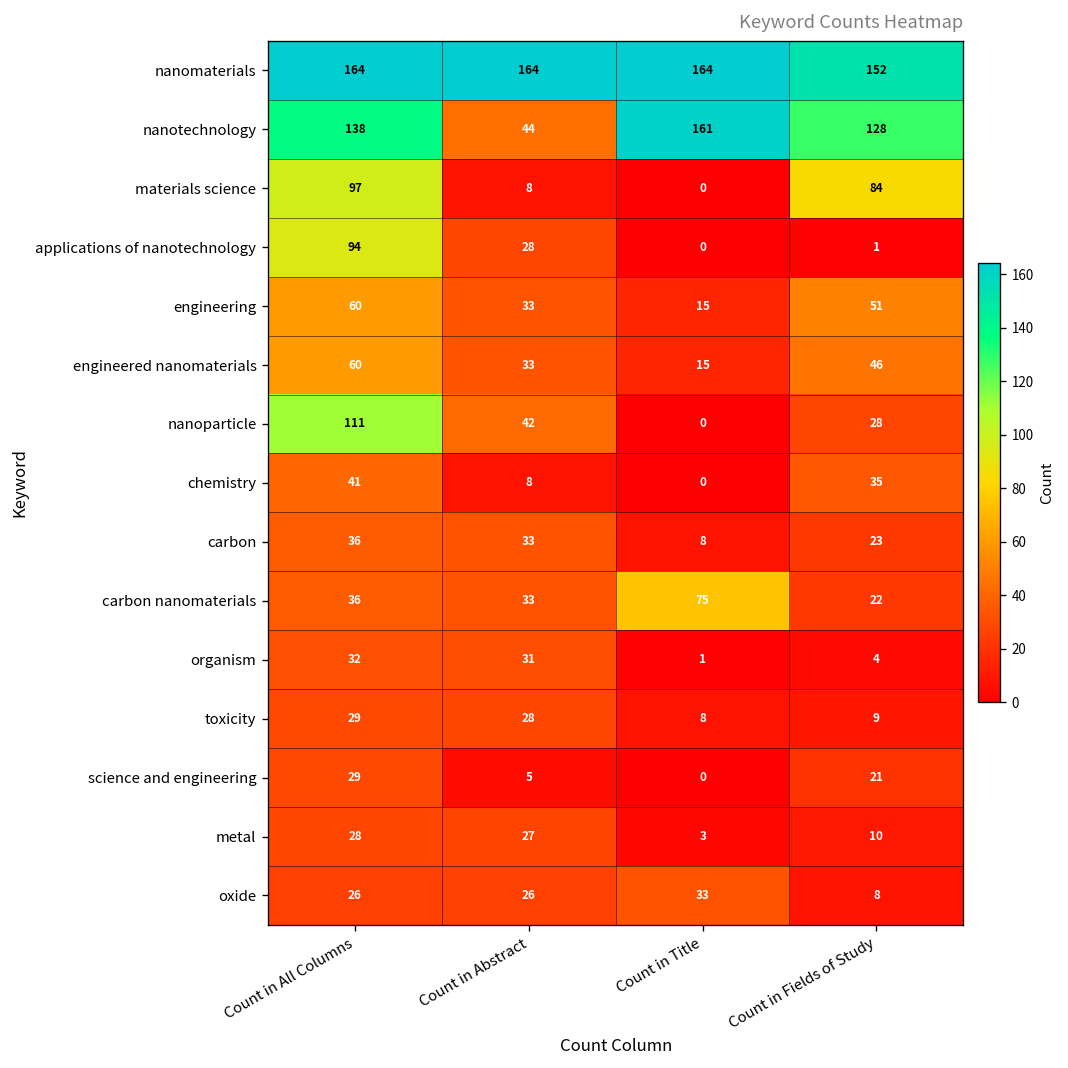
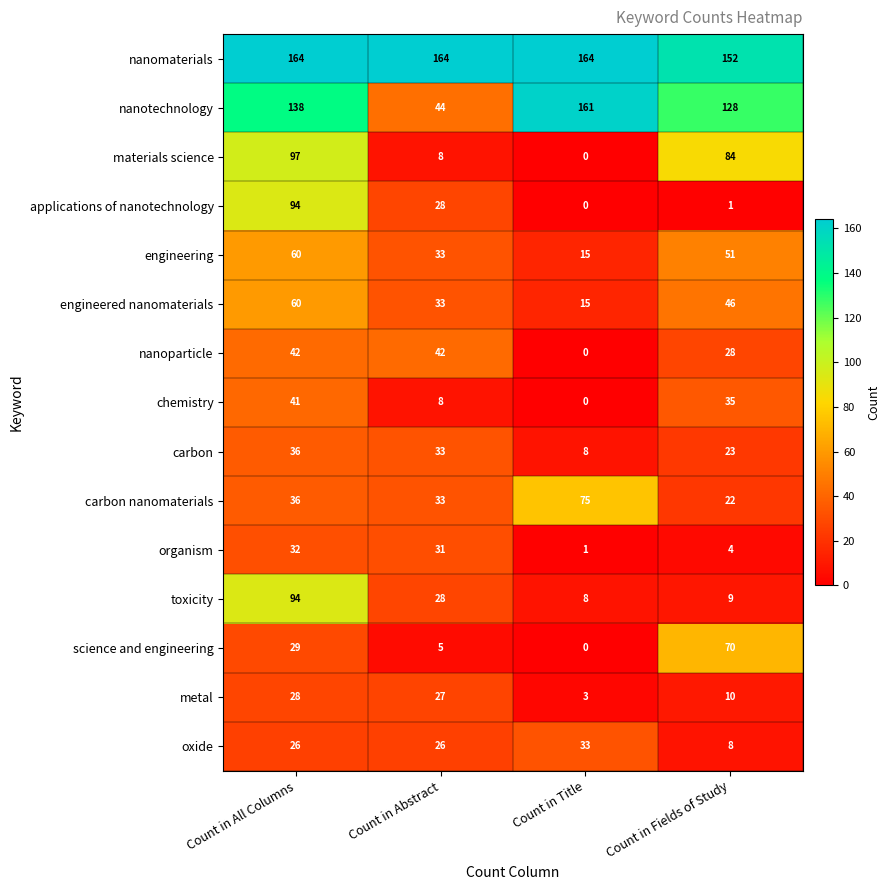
nanoparticle, Count in All Columns: 111 -> 42
toxicity, Count in All Columns: 29 -> 94
science and engineering, Count in Fields of Study: 21 -> 70
